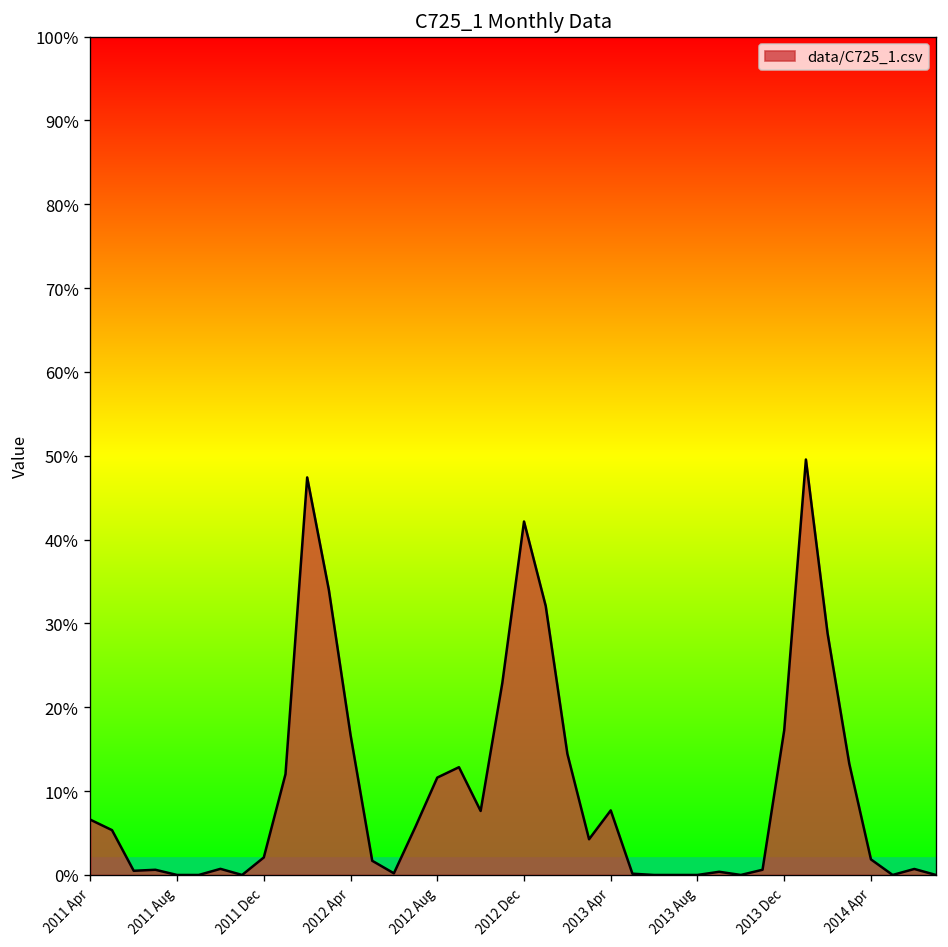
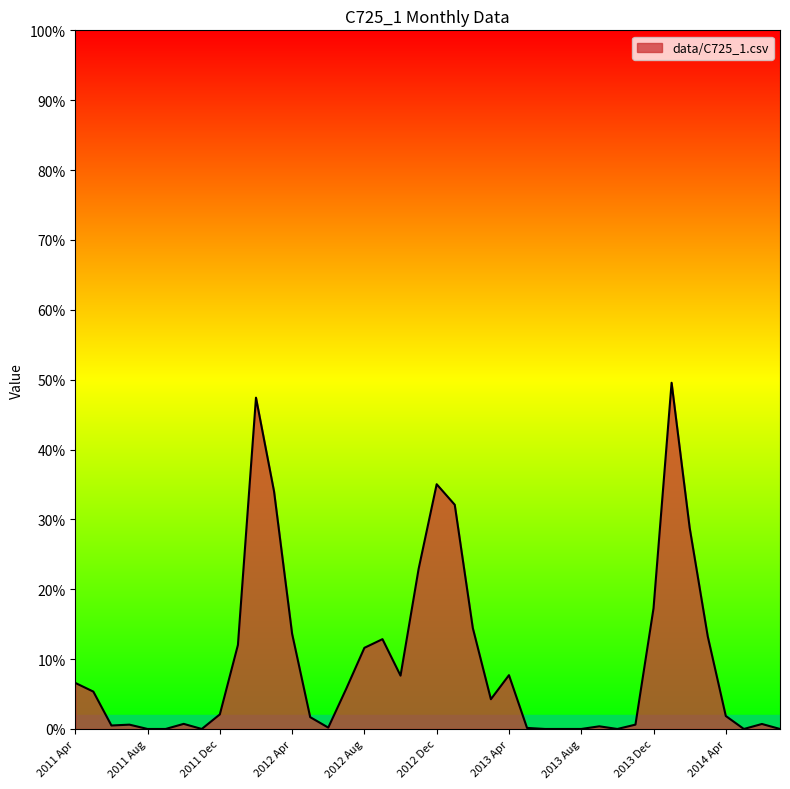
2012 Apr: 17% -> 14%
2012 Dec: 42% -> 35%
